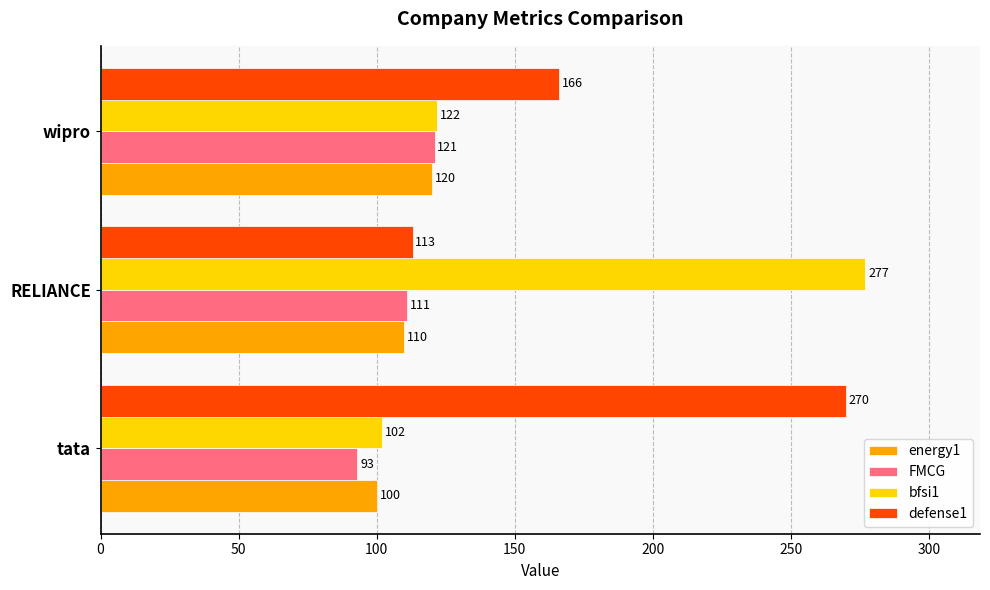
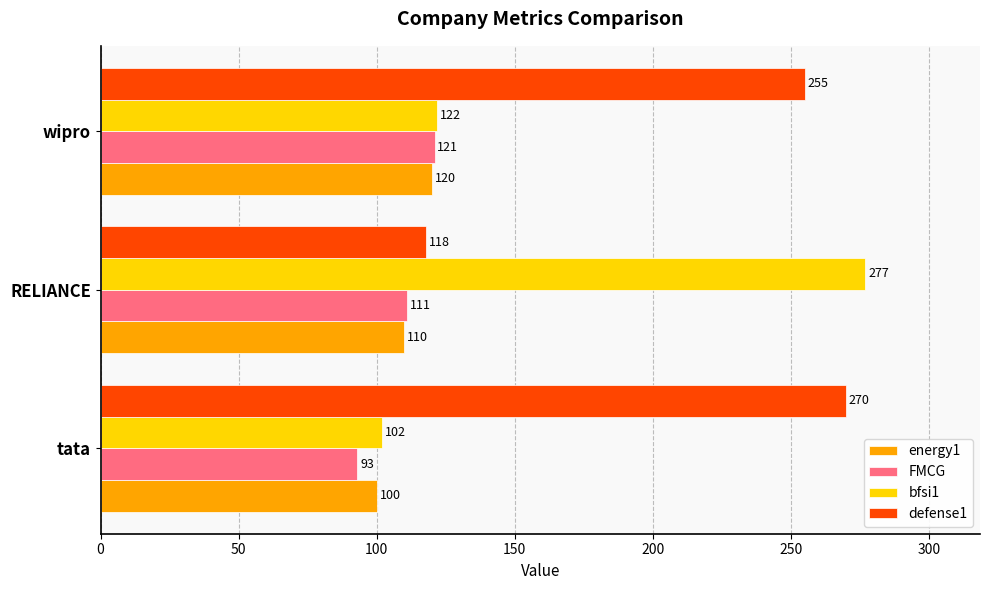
defense1, wipro: 166 -> 255
defense1, RELIANCE: 113 -> 118
